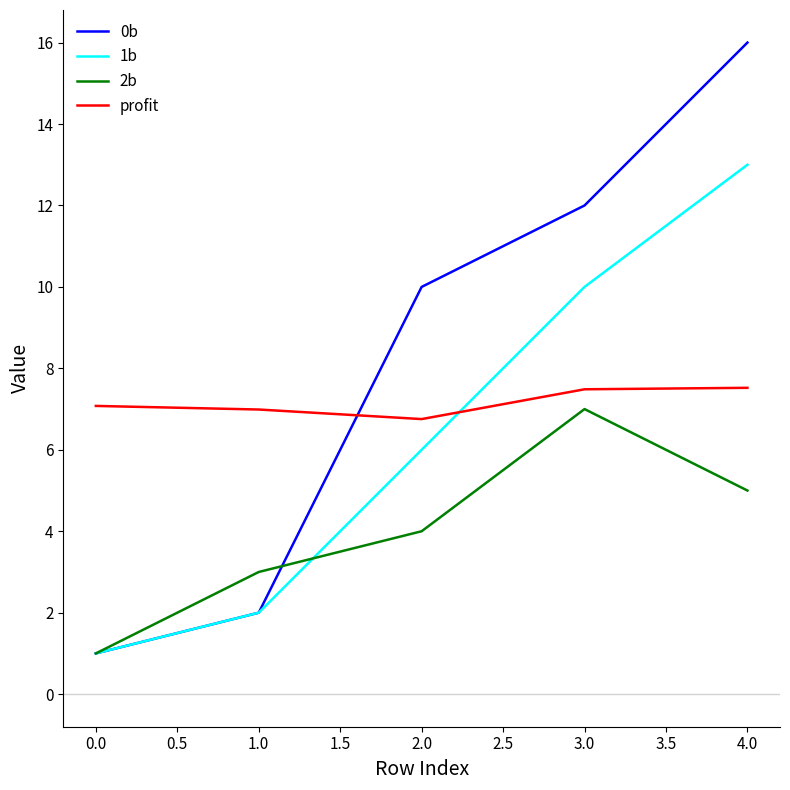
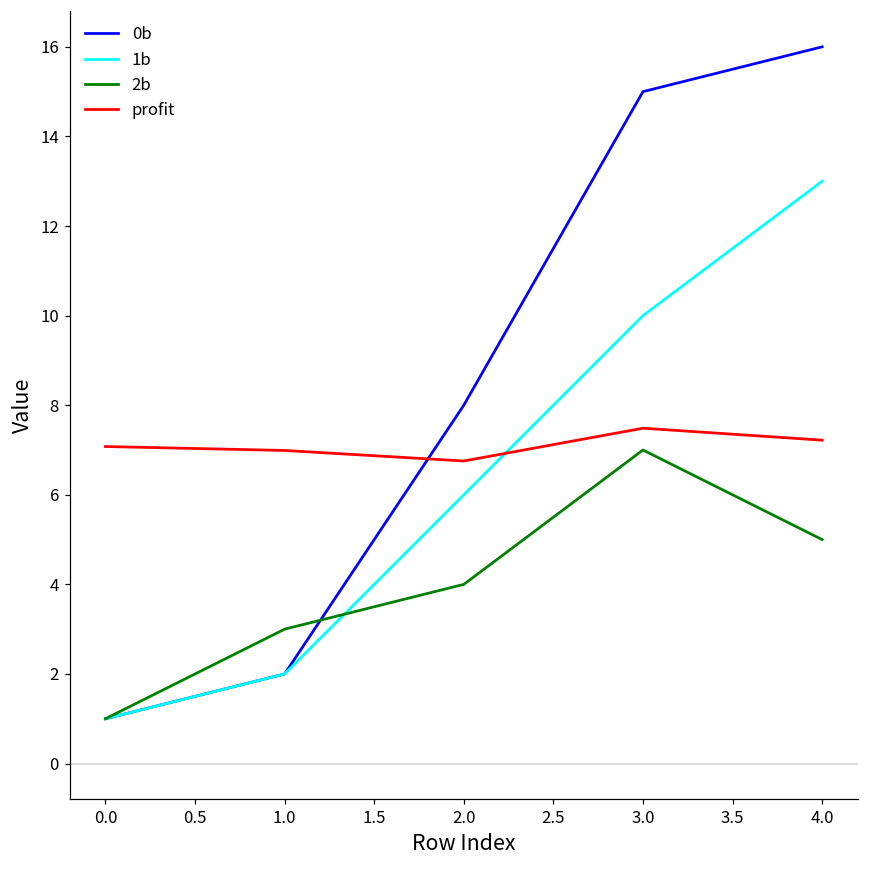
0b, 2.0: 10 -> 8
0b, 3.0: 12 -> 15
profit, 4.0: 7.5 -> 7.2
